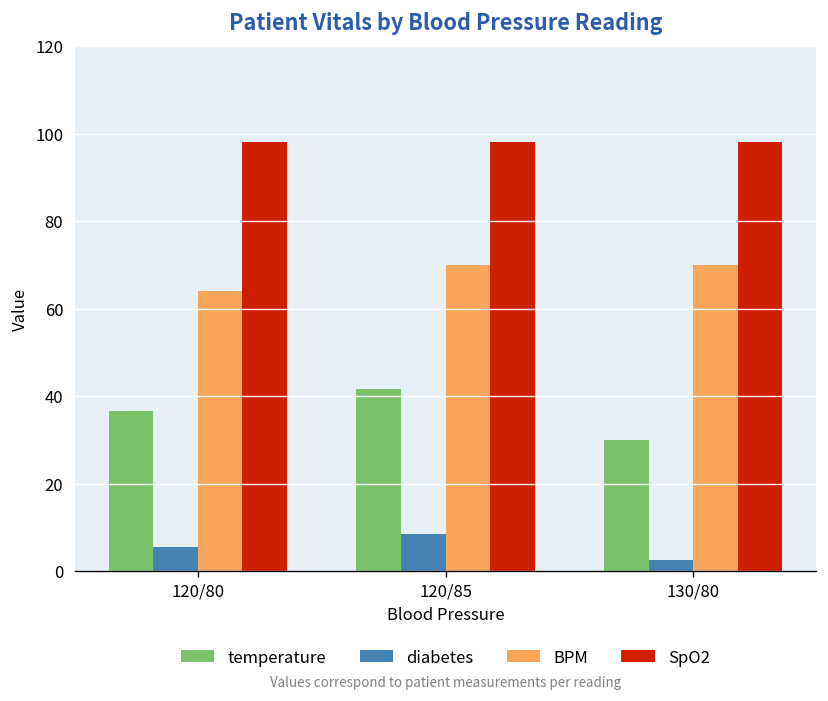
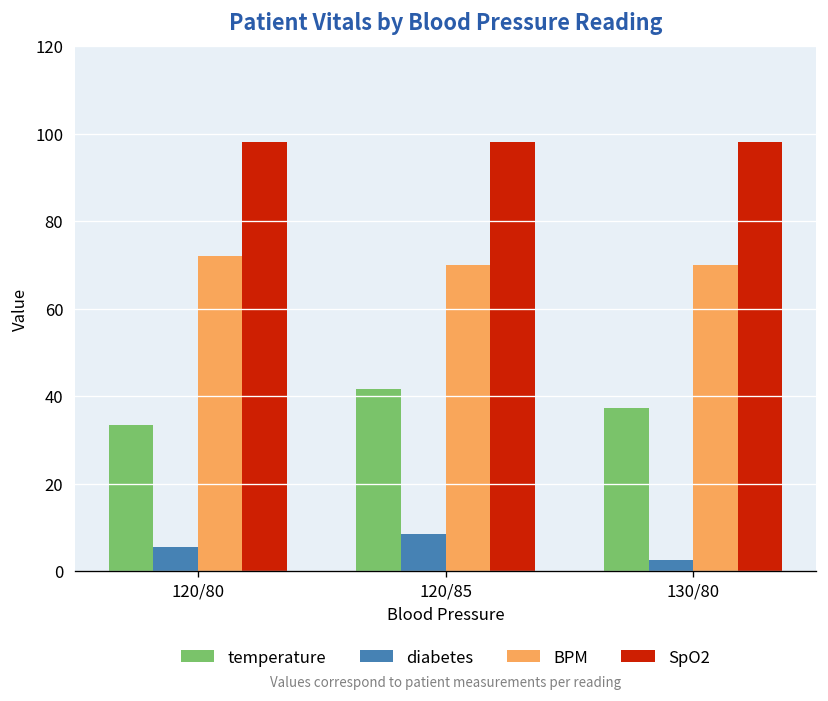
temperature, 120/80: 37 -> 33
BPM, 120/80: 64 -> 72
temperature, 130/80: 30 -> 37
